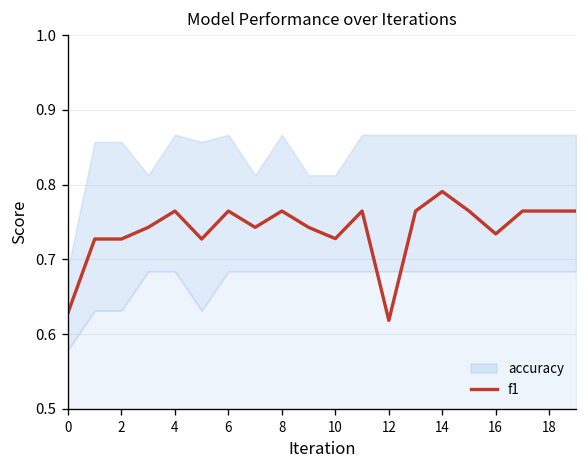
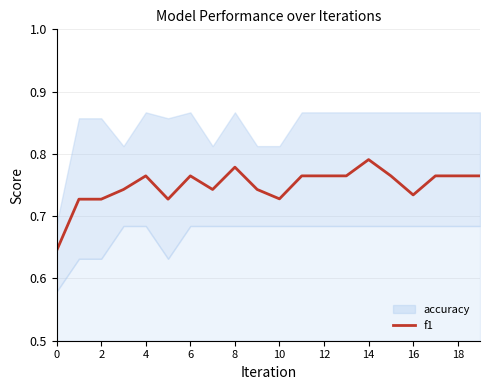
f1, 0: 0.63 -> 0.64
f1, 8: 0.76 -> 0.78
f1, 12: 0.62 -> 0.76
